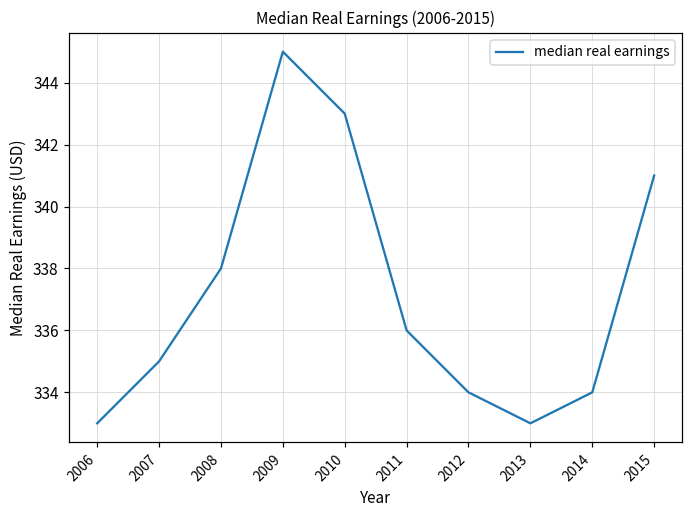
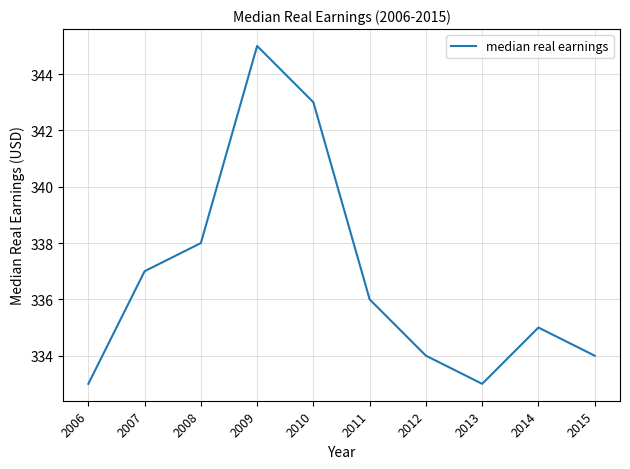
2007: 335 -> 337
2014: 334 -> 335
2015: 341 -> 334
